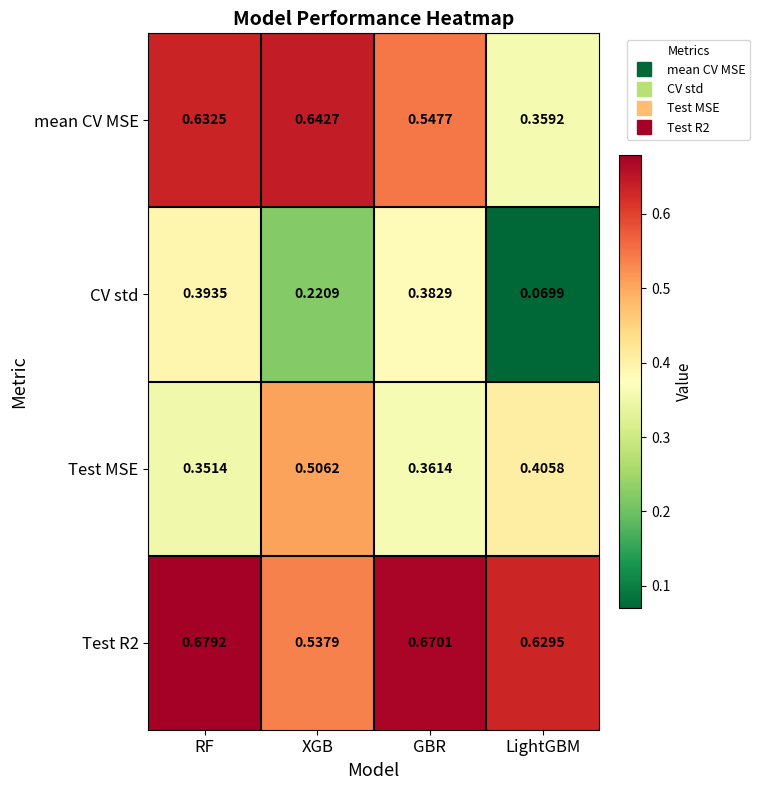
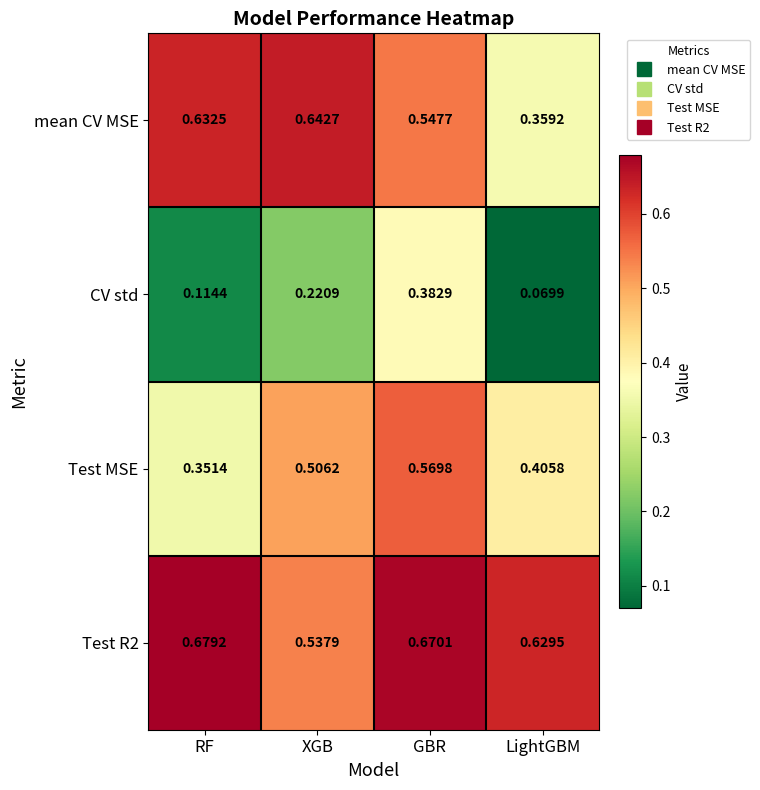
CV std, RF: 0.3935 -> 0.1144
Test MSE, GBR: 0.3614 -> 0.5698
